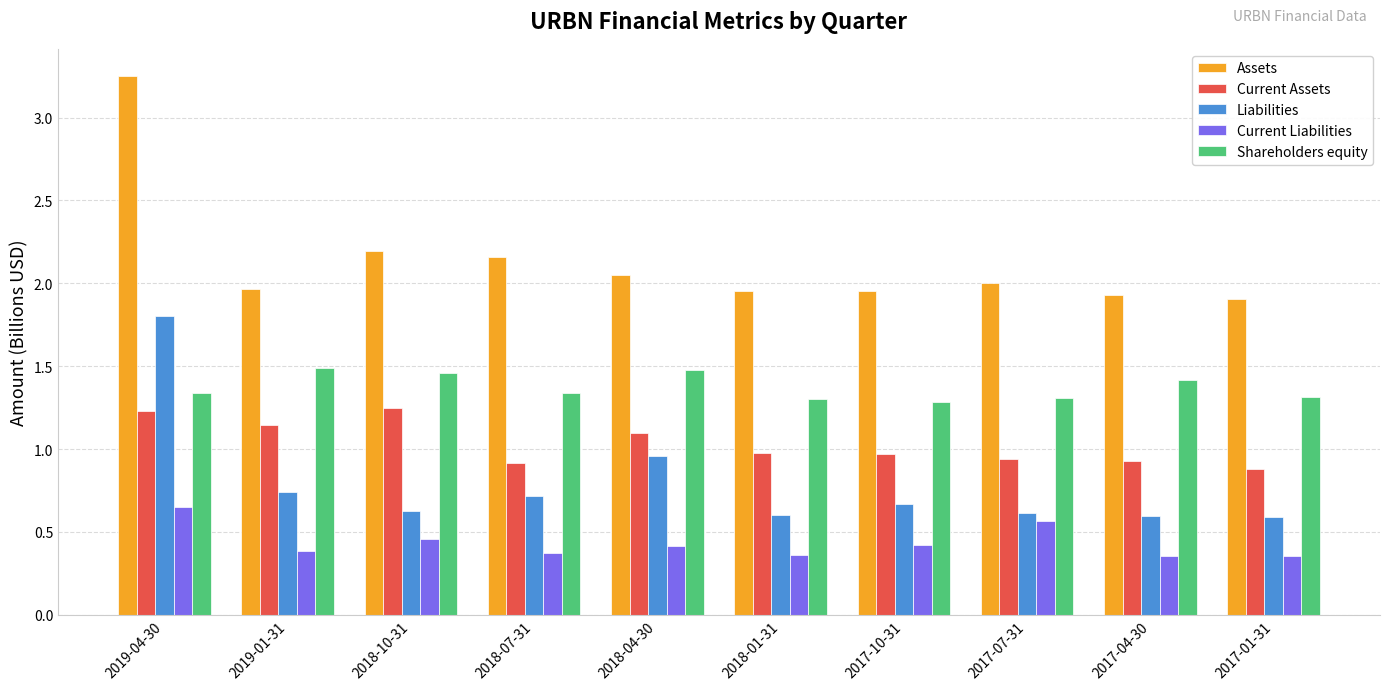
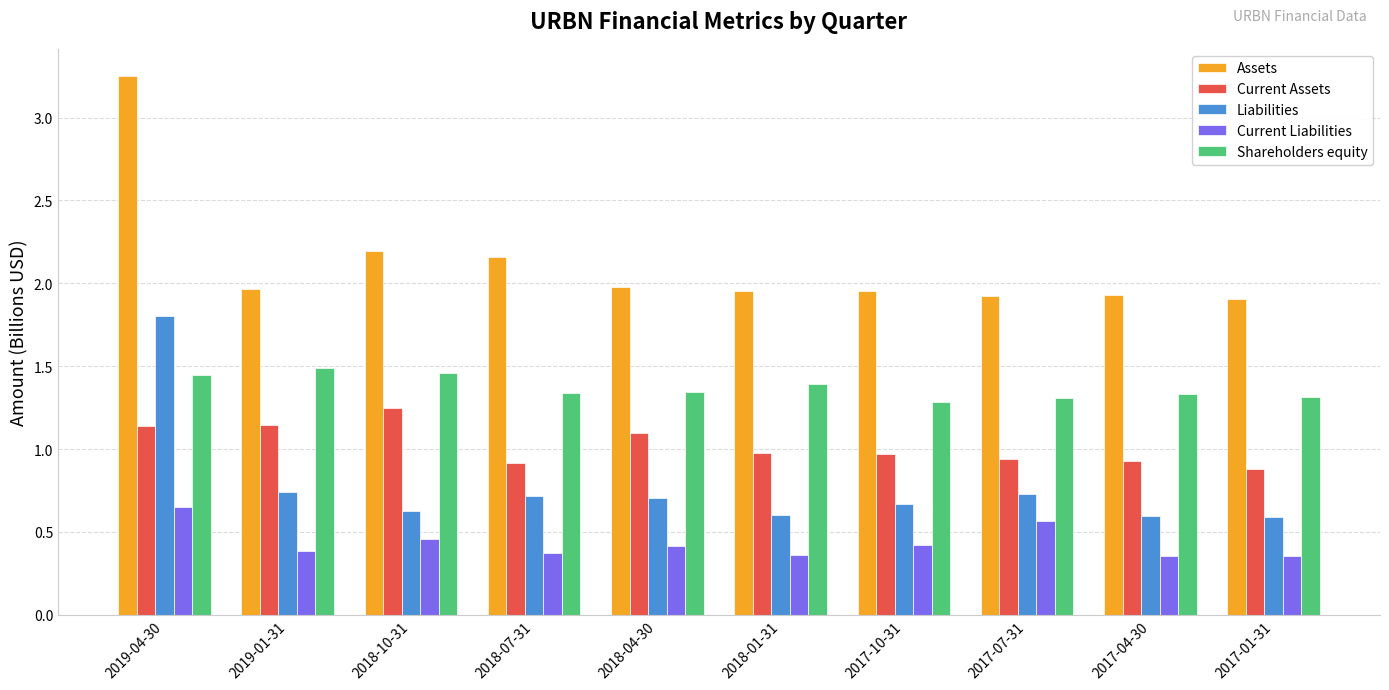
Current Assets, 2019-04-30: 1.23 -> 1.14
Shareholders equity, 2019-04-30: 1.34 -> 1.45
Assets, 2018-04-30: 2.05 -> 1.98
Liabilities, 2018-04-30: 0.95 -> 0.70
Shareholders equity, 2018-04-30: 1.48 -> 1.35
Shareholders equity, 2018-01-31: 1.30 -> 1.39
Assets, 2017-07-31: 2.00 -> 1.92
Liabilities, 2017-07-31: 0.61 -> 0.73
Shareholders equity, 2017-04-30: 1.42 -> 1.33
